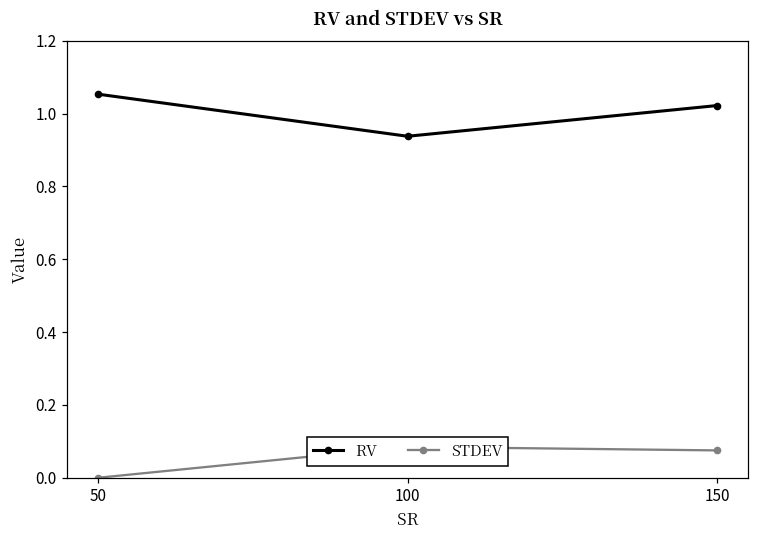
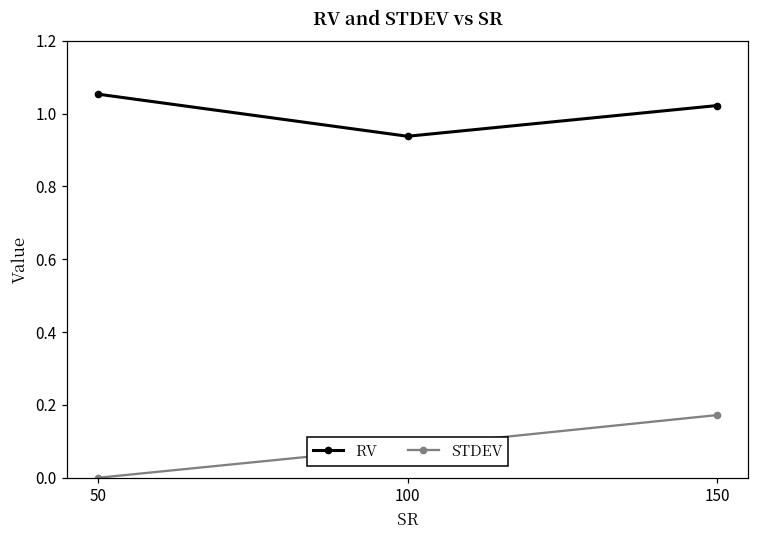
STDEV, 150: 0.08 -> 0.17
